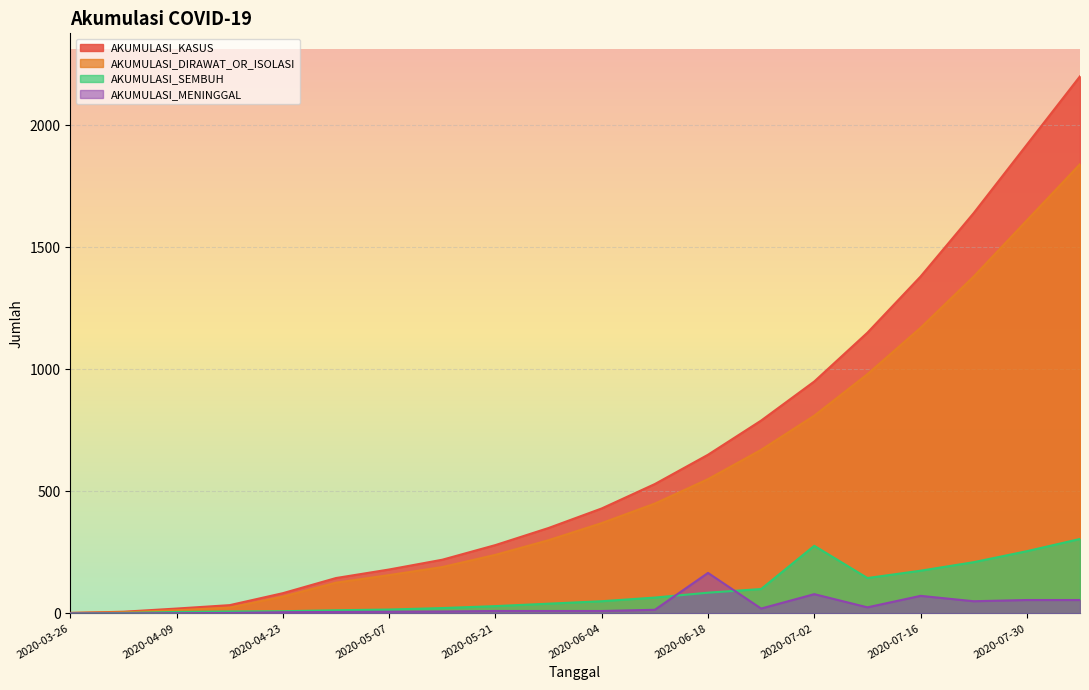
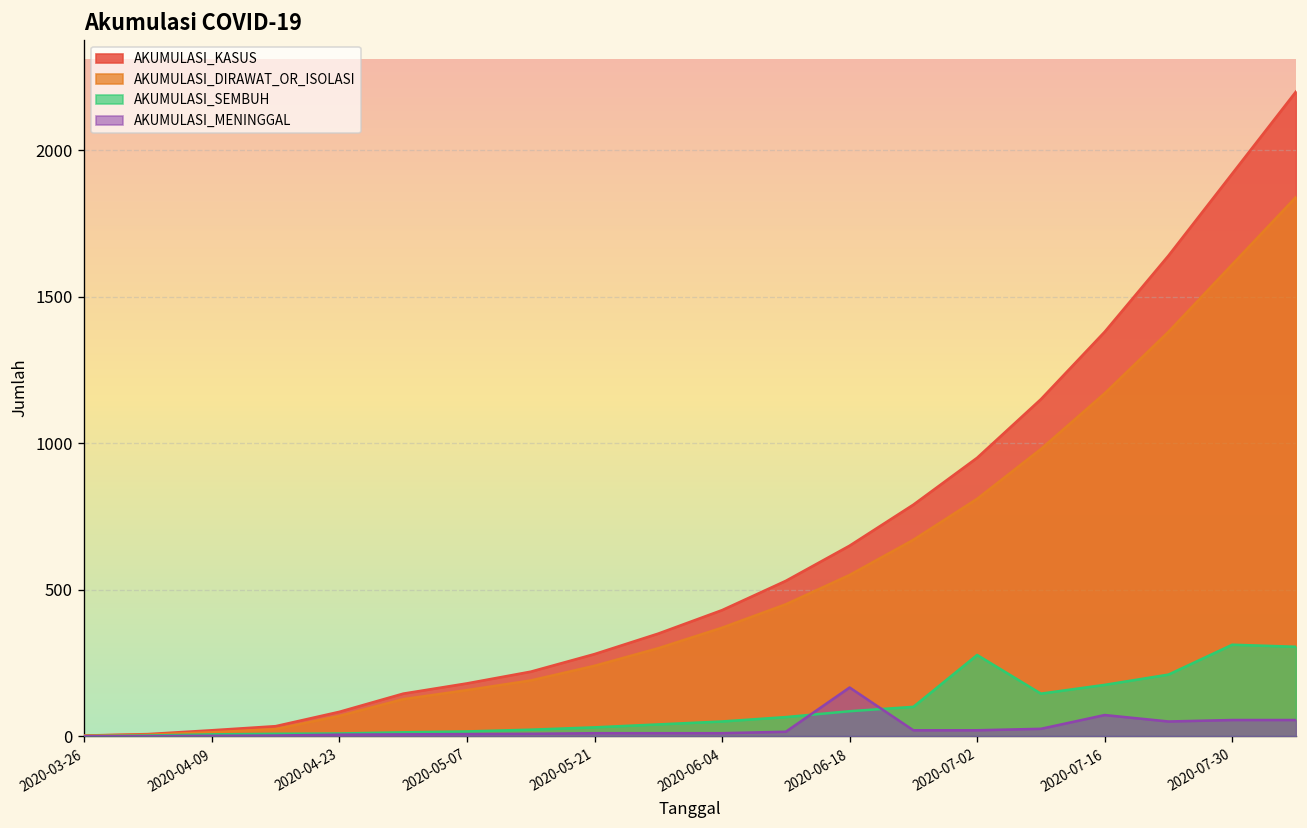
AKUMULASI_MENINGGAL, 2020-07-02: 80 -> 20
AKUMULASI_SEMBUH, 2020-07-30: 260 -> 310
